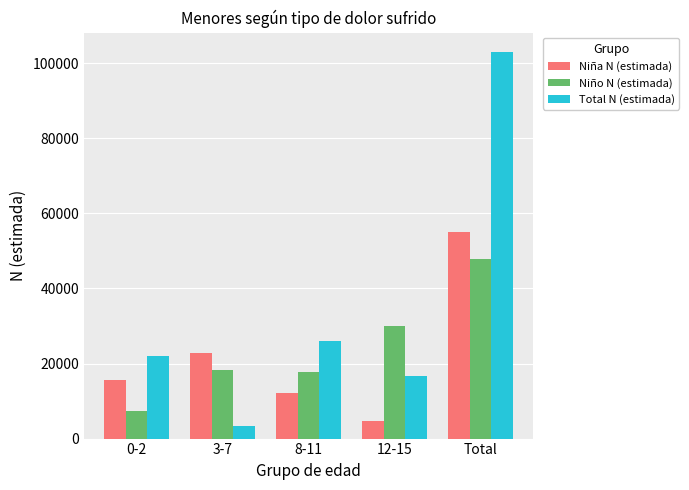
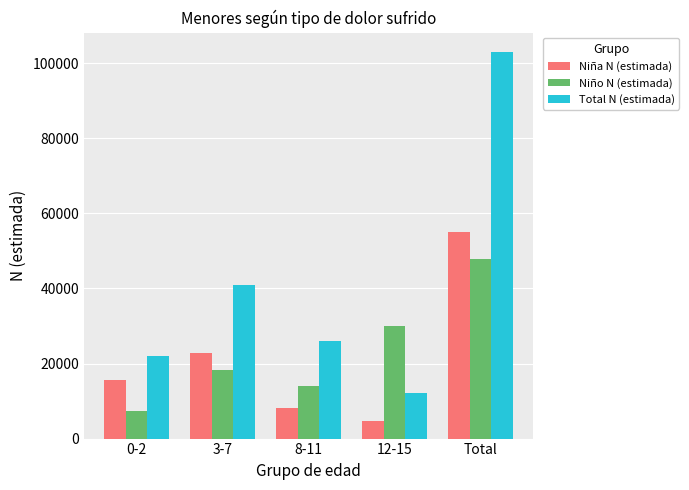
Total N (estimada), 3-7: 3000 -> 41000
Niña N (estimada), 8-11: 12000 -> 8000
Niño N (estimada), 8-11: 18000 -> 14000
Total N (estimada), 12-15: 17000 -> 12000
